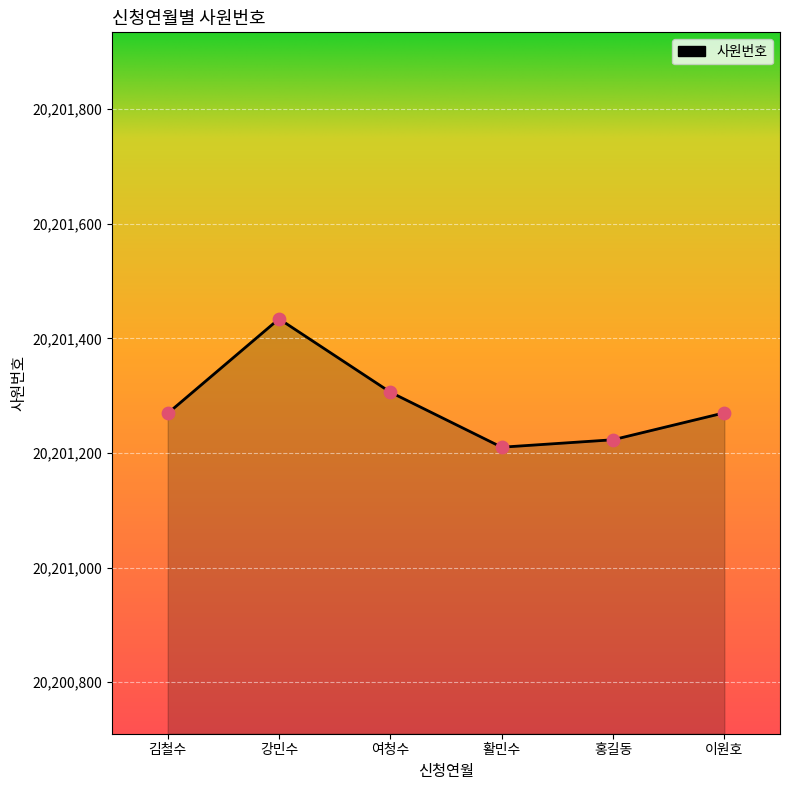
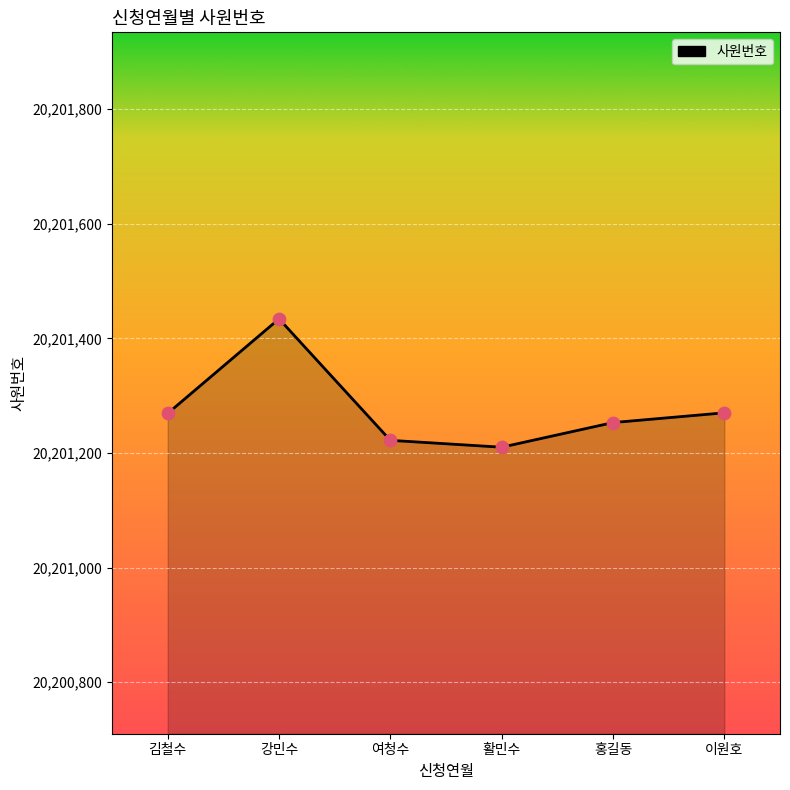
여청수: 20,201,310 -> 20,201,220
홍길동: 20,201,220 -> 20,201,250
